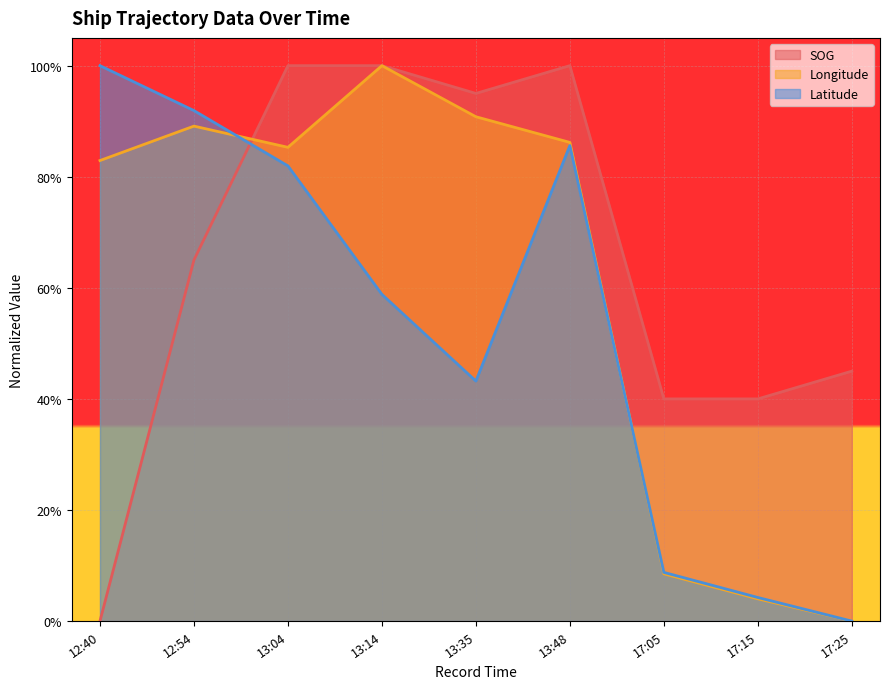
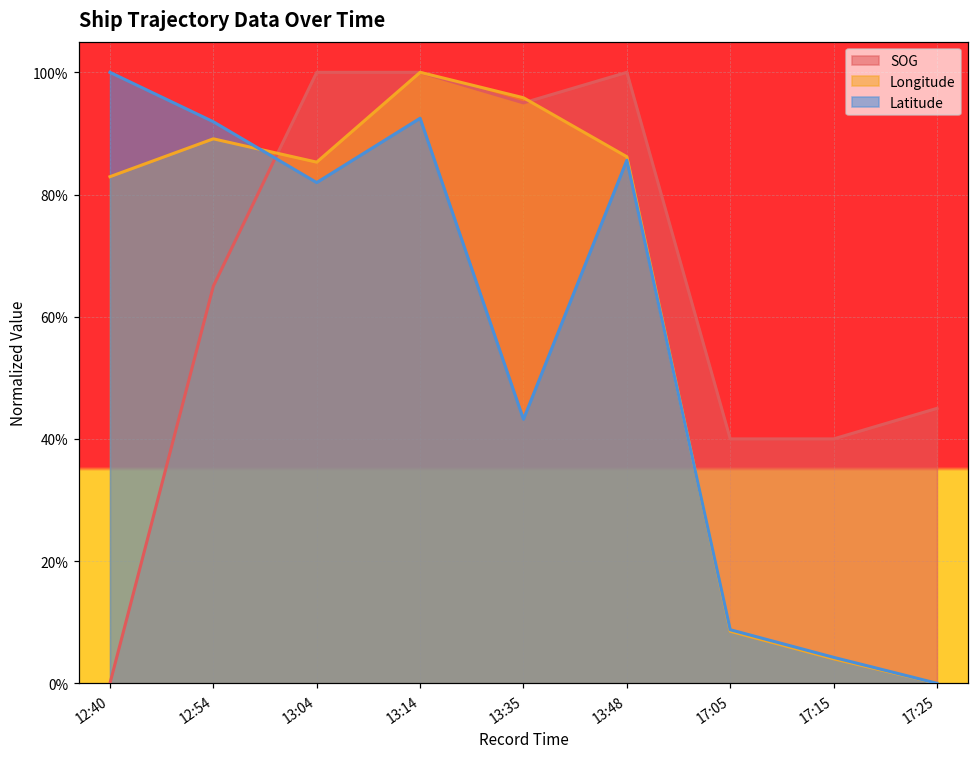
Latitude, 13:14: 59% -> 92%
Longitude, 13:35: 91% -> 96%
